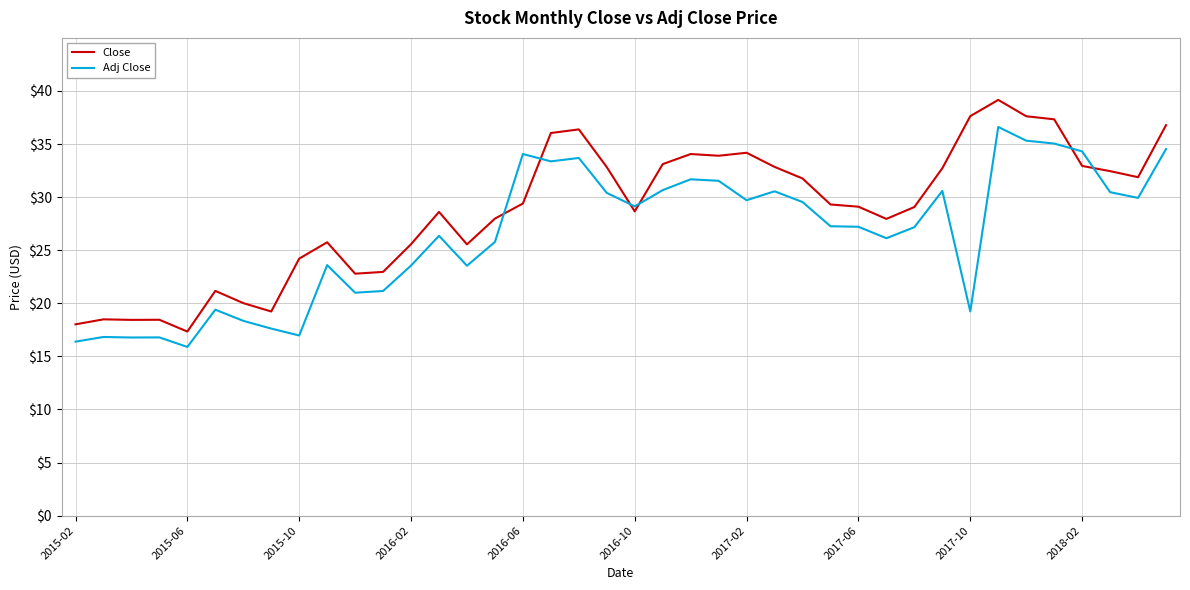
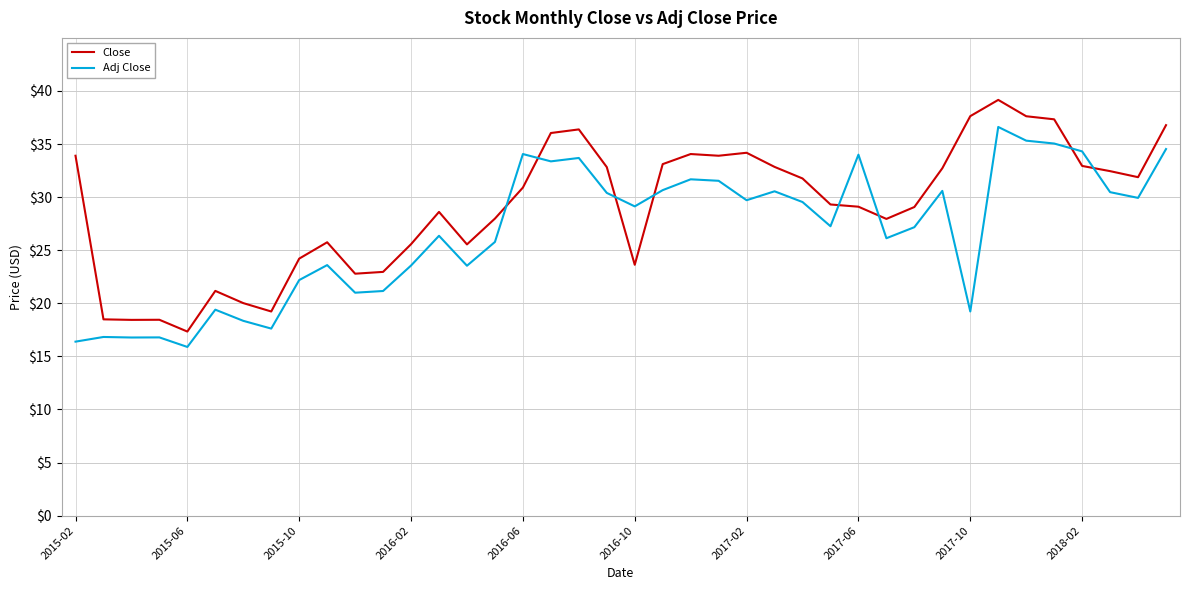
Close, 2015-02: $18.0 -> $33.9
Adj Close, 2015-10: $17.0 -> $22.2
Close, 2016-06: $29.4 -> $30.9
Close, 2016-10: $28.7 -> $23.6
Adj Close, 2017-06: $27.2 -> $34.0
